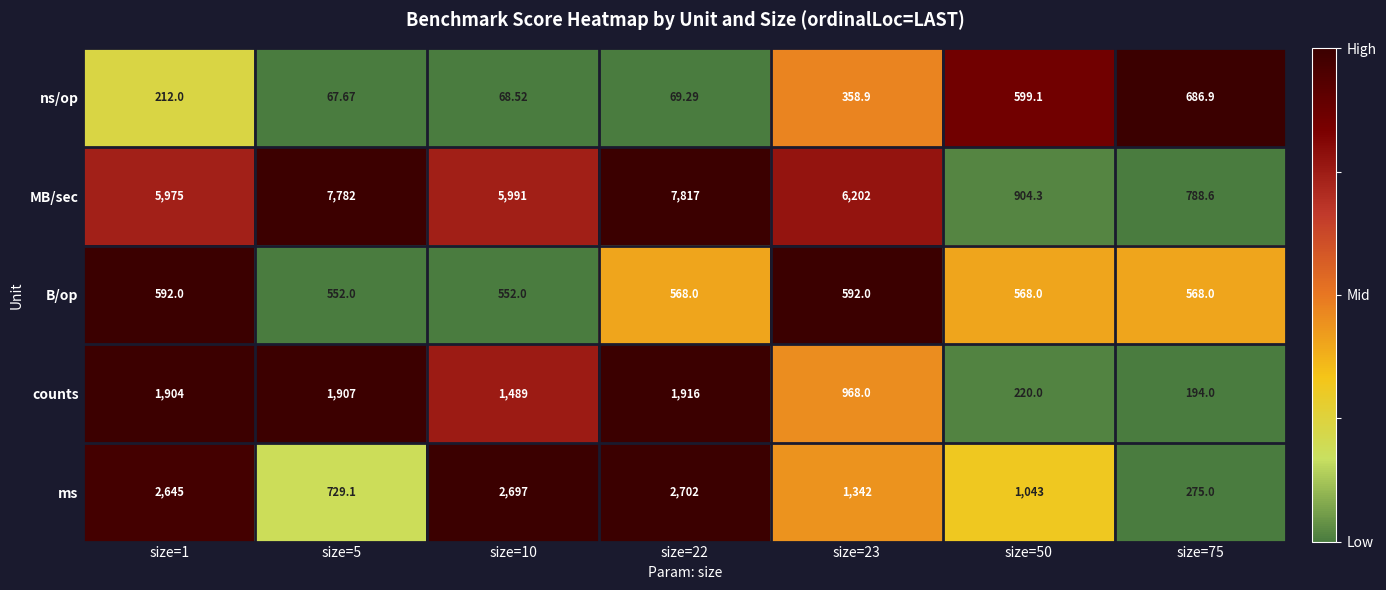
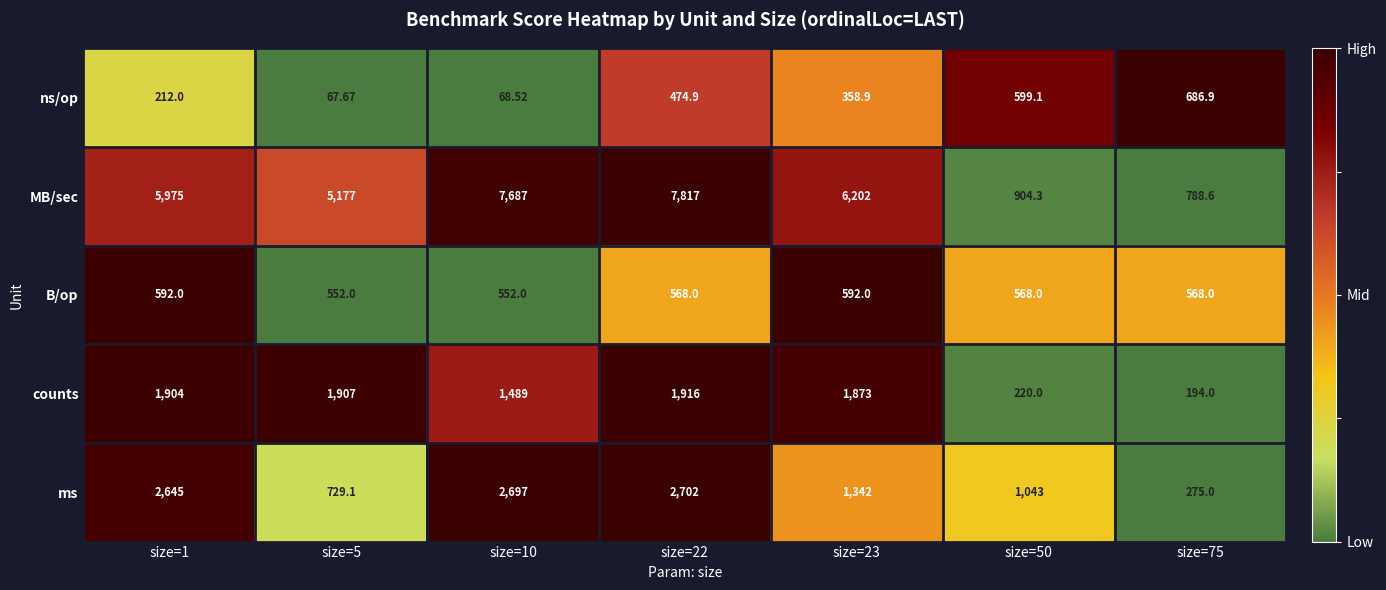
ns/op, size=22: 69.29 -> 474.9
MB/sec, size=5: 7,782 -> 5,177
MB/sec, size=10: 5,991 -> 7,687
counts, size=23: 968.0 -> 1,873
